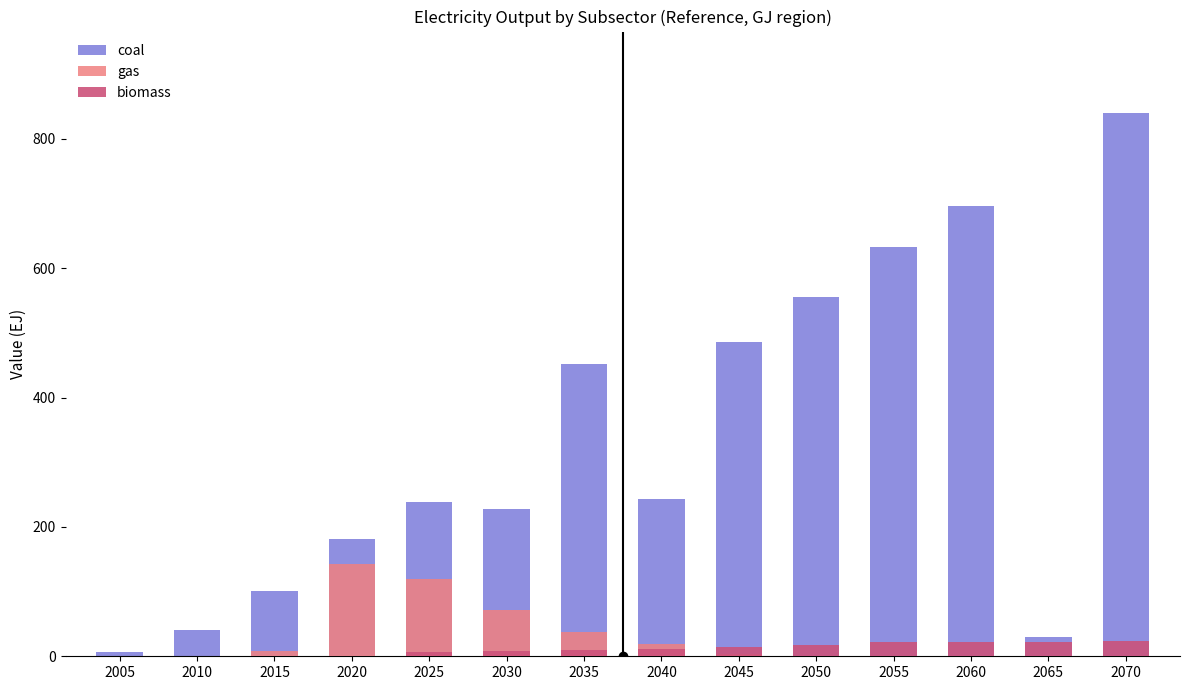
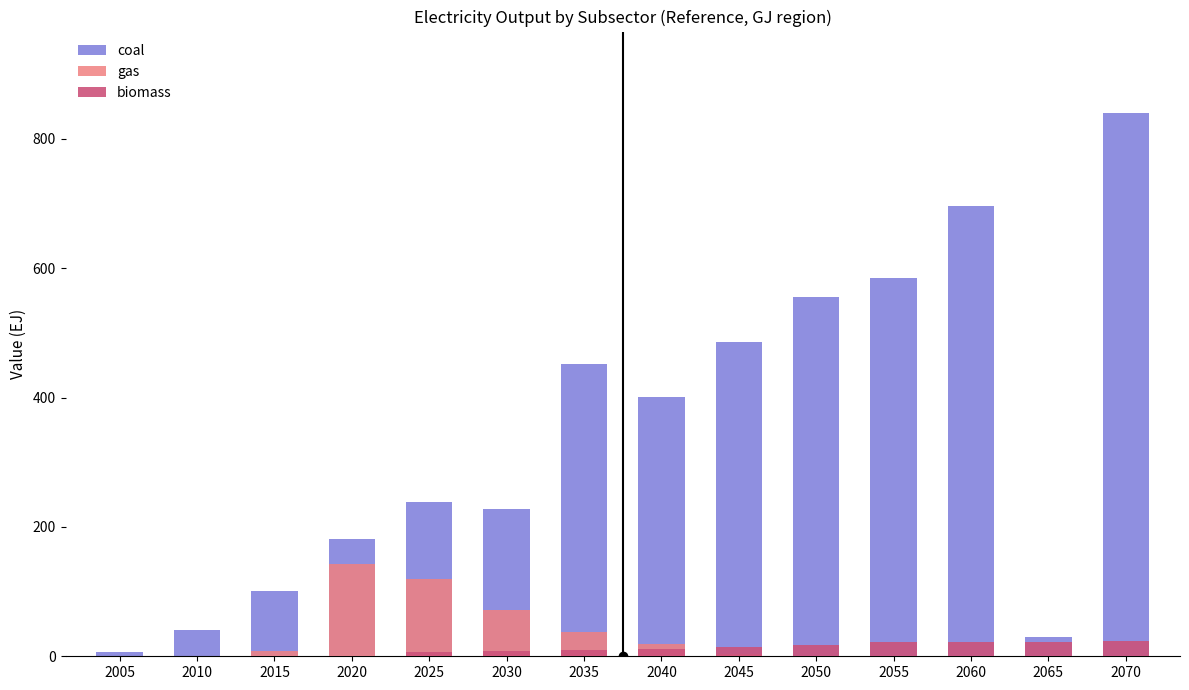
coal, 2040: 240 -> 400
coal, 2055: 630 -> 580
